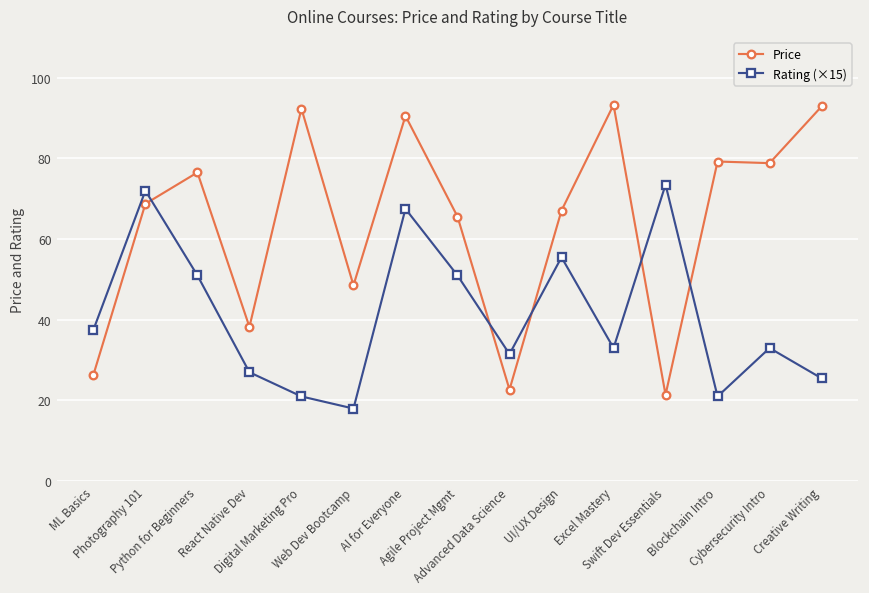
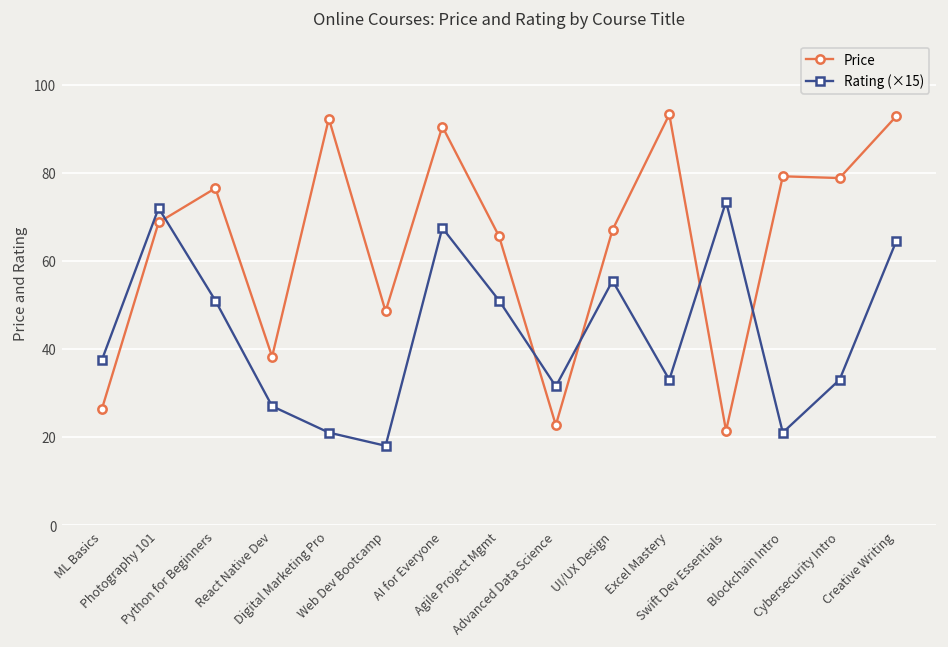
Rating (×15), Creative Writing: 26 -> 65
